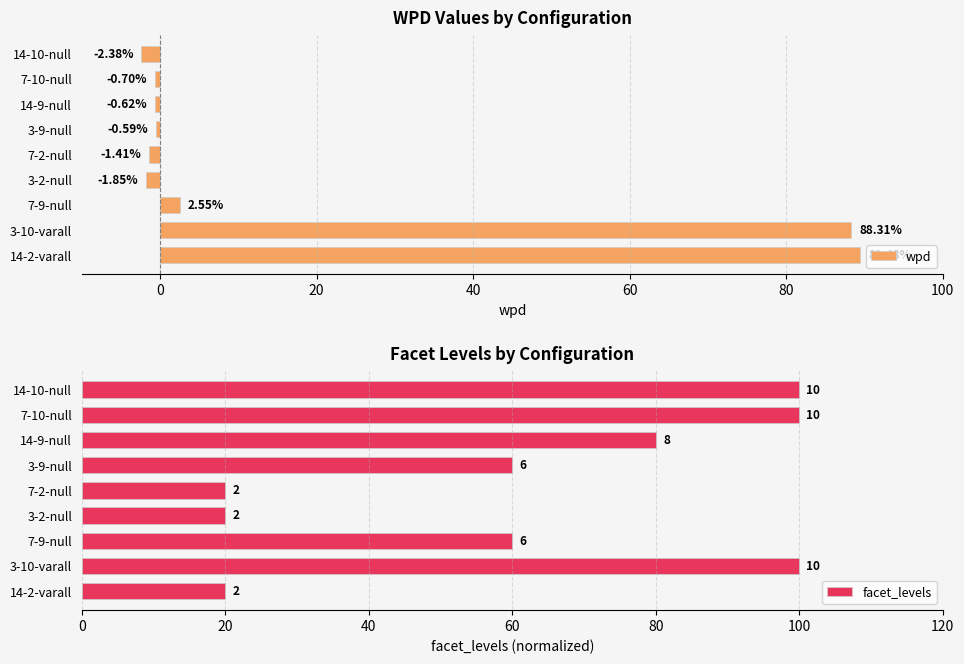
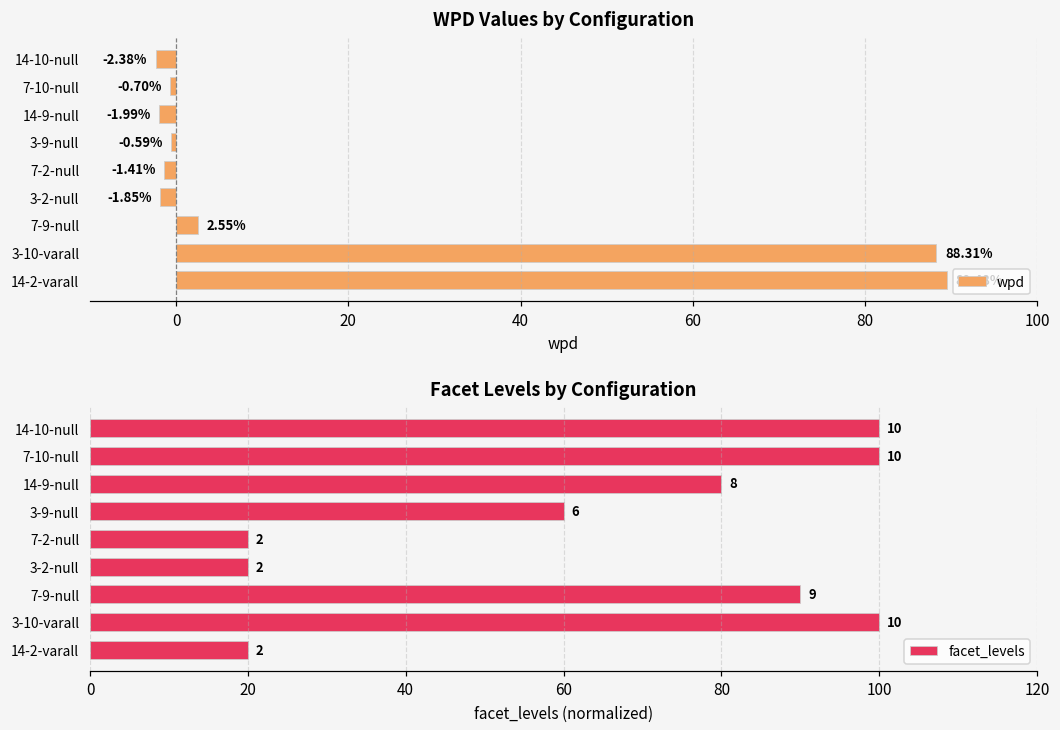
WPD Values by Configuration, 14-9-null: -0.62% -> -1.99%
Facet Levels by Configuration, 7-9-null: 6 -> 9
